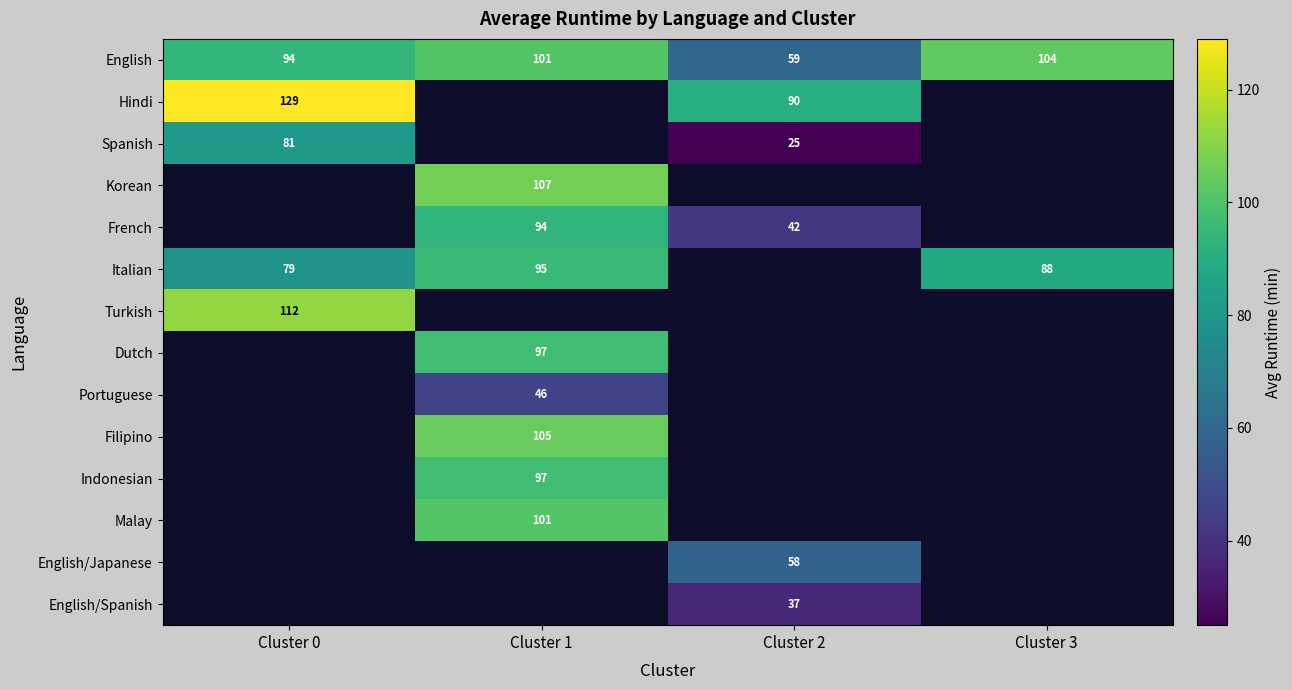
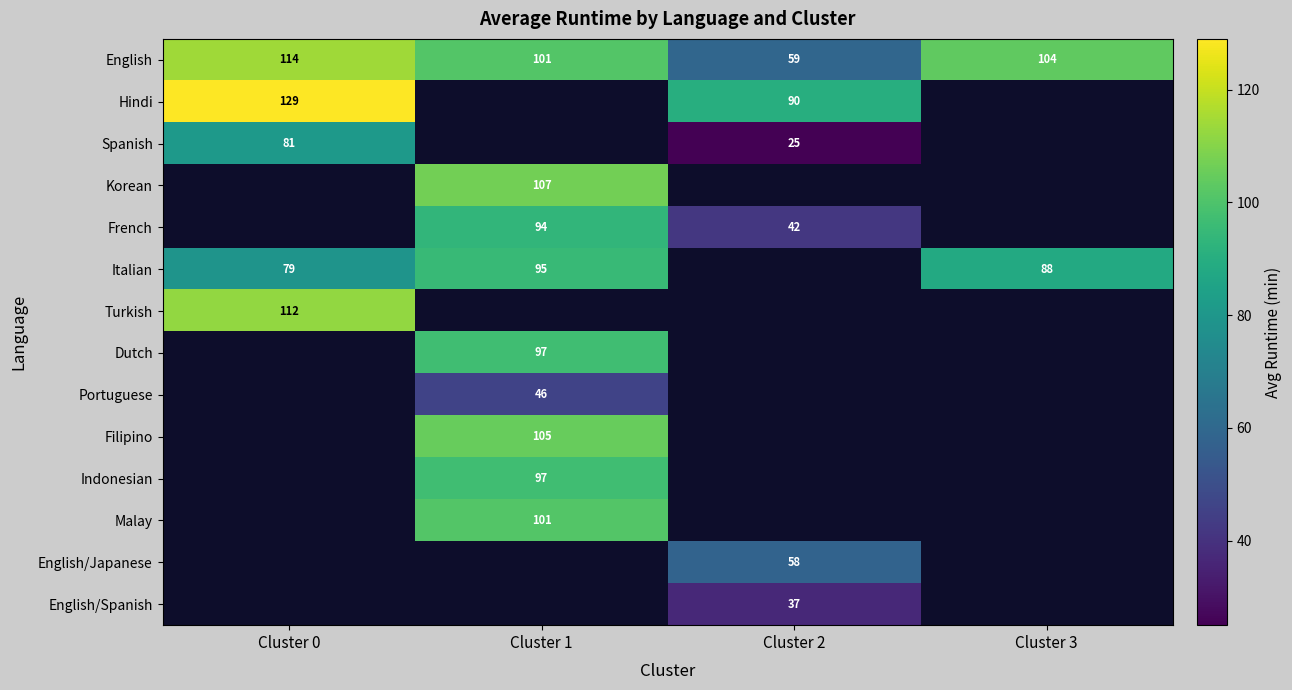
English, Cluster 0: 94 -> 114
